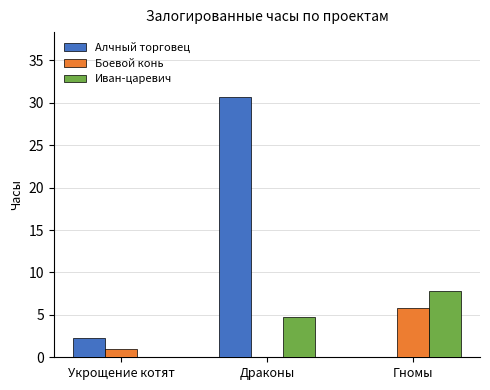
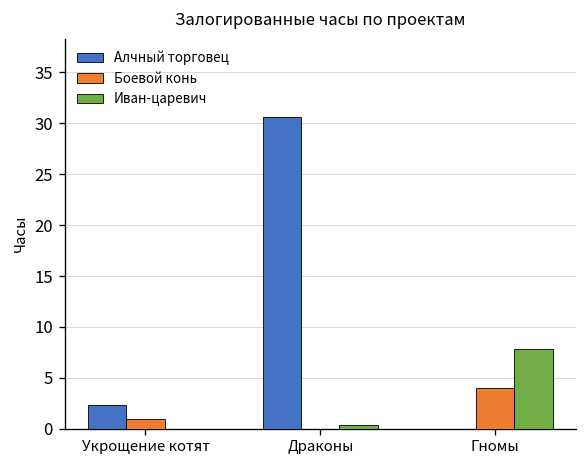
Иван-царевич, Драконы: 5 -> 0
Боевой конь, Гномы: 6 -> 4
